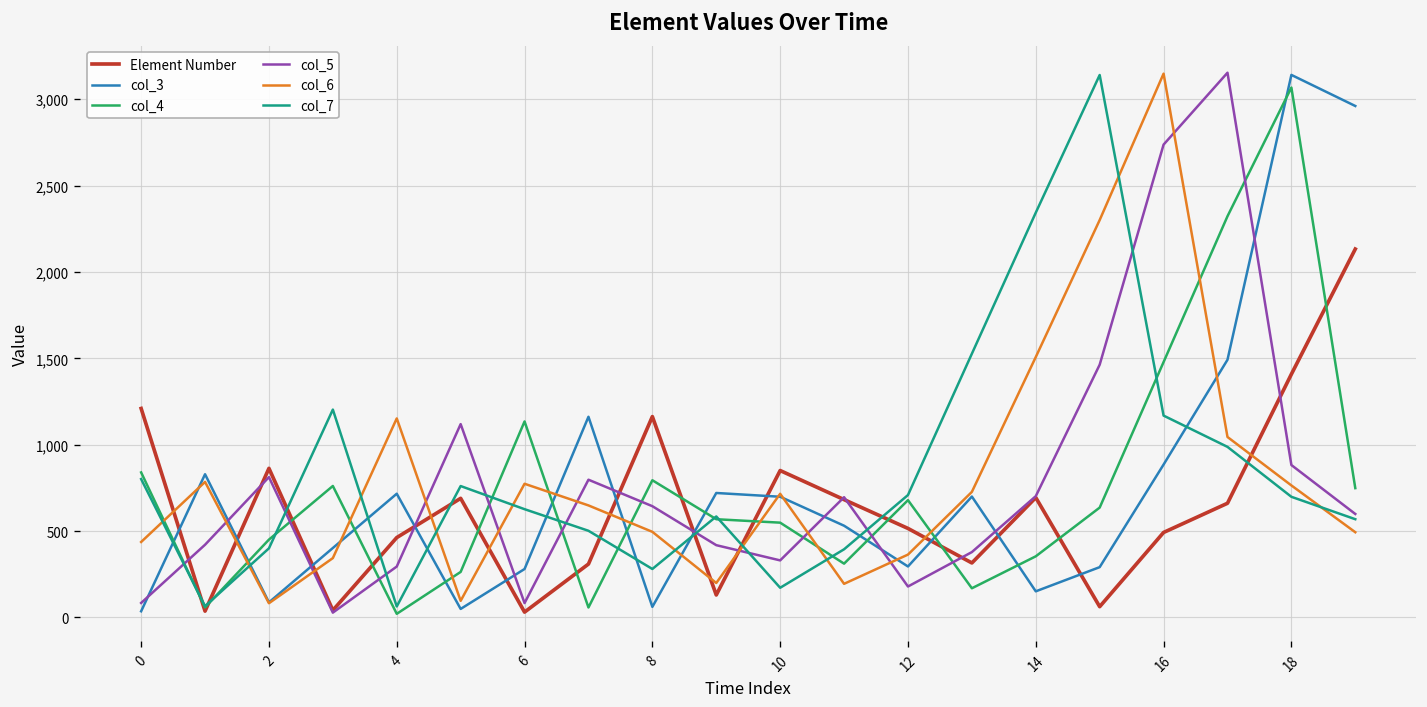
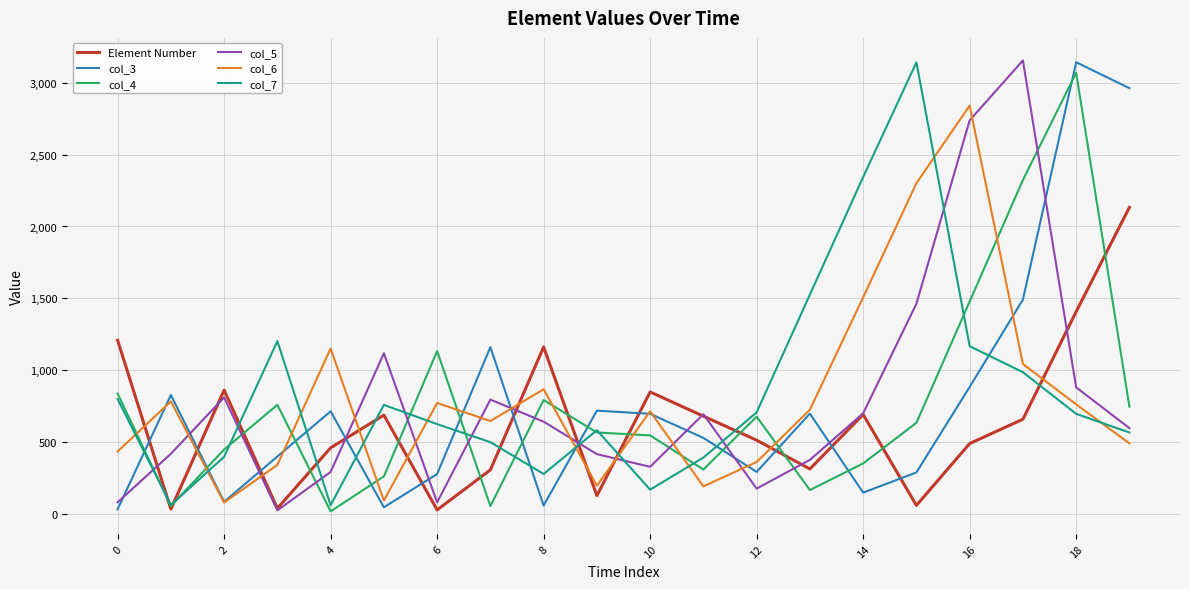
col_6, 8: 500 -> 870
col_6, 16: 3,150 -> 2,840
